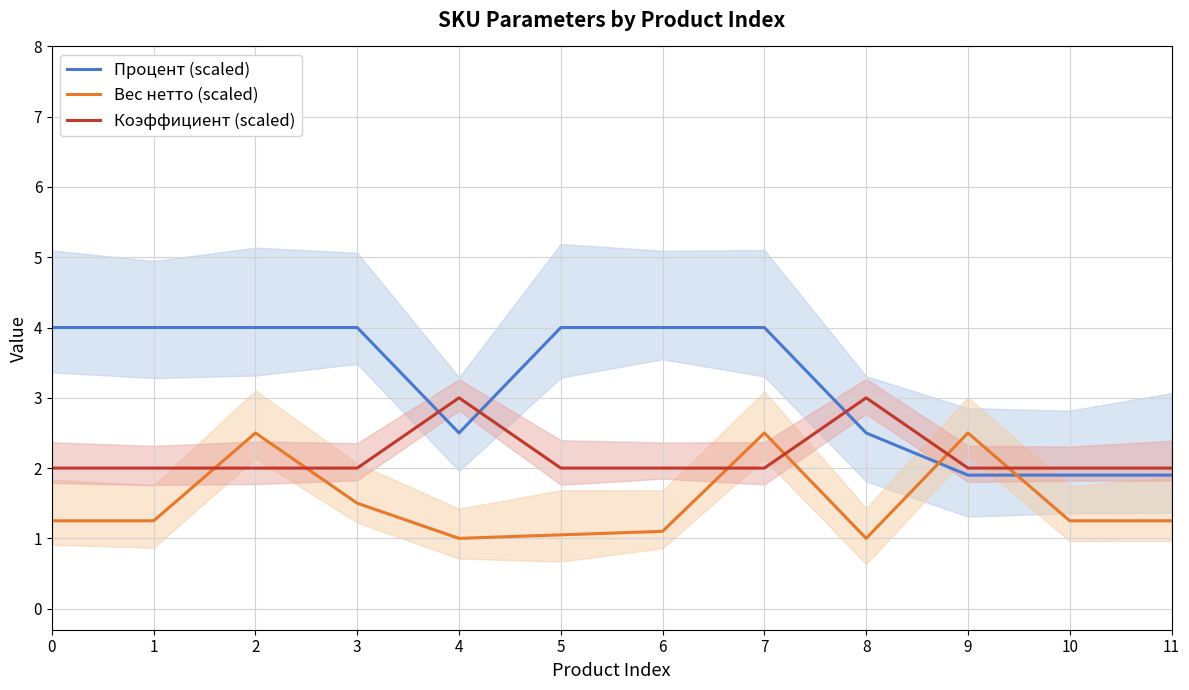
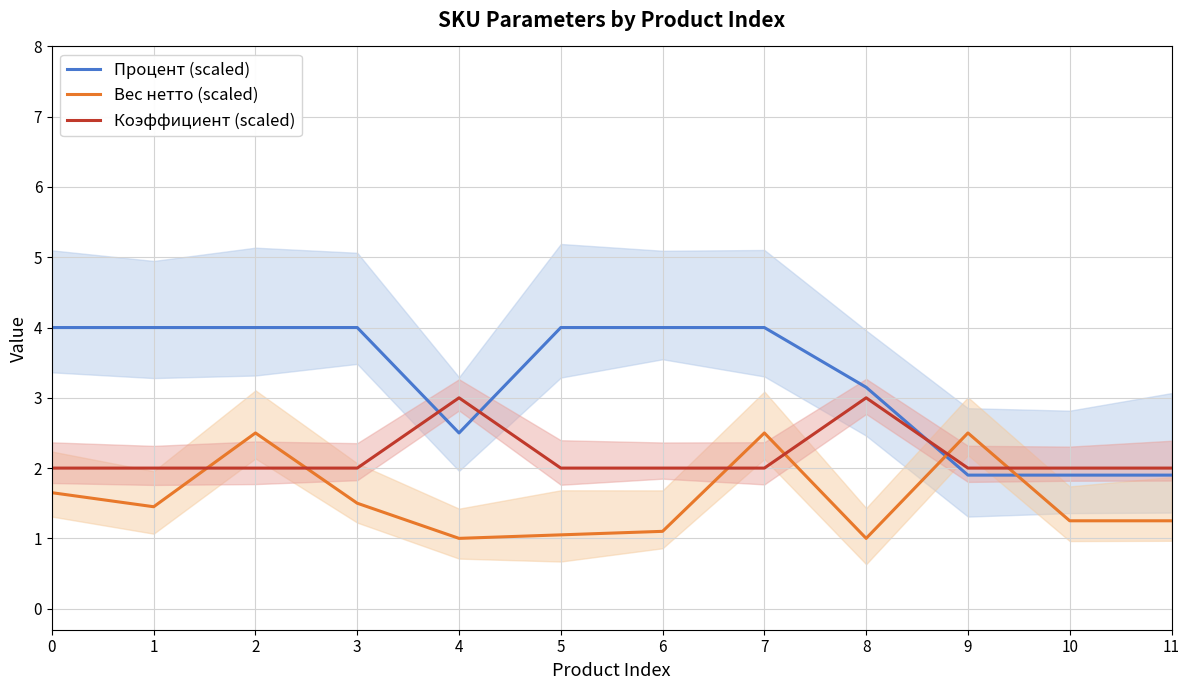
Вес нетто (scaled), 0: 1.3 -> 1.7
Вес нетто (scaled), 1: 1.3 -> 1.5
Процент (scaled), 8: 2.5 -> 3.2
